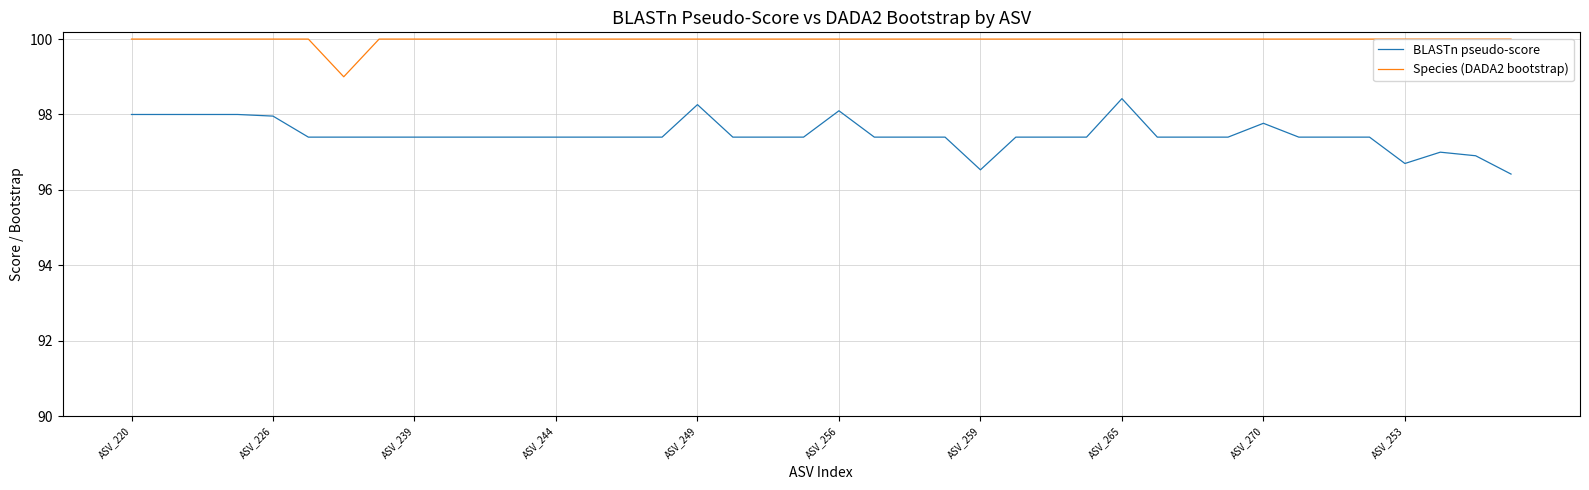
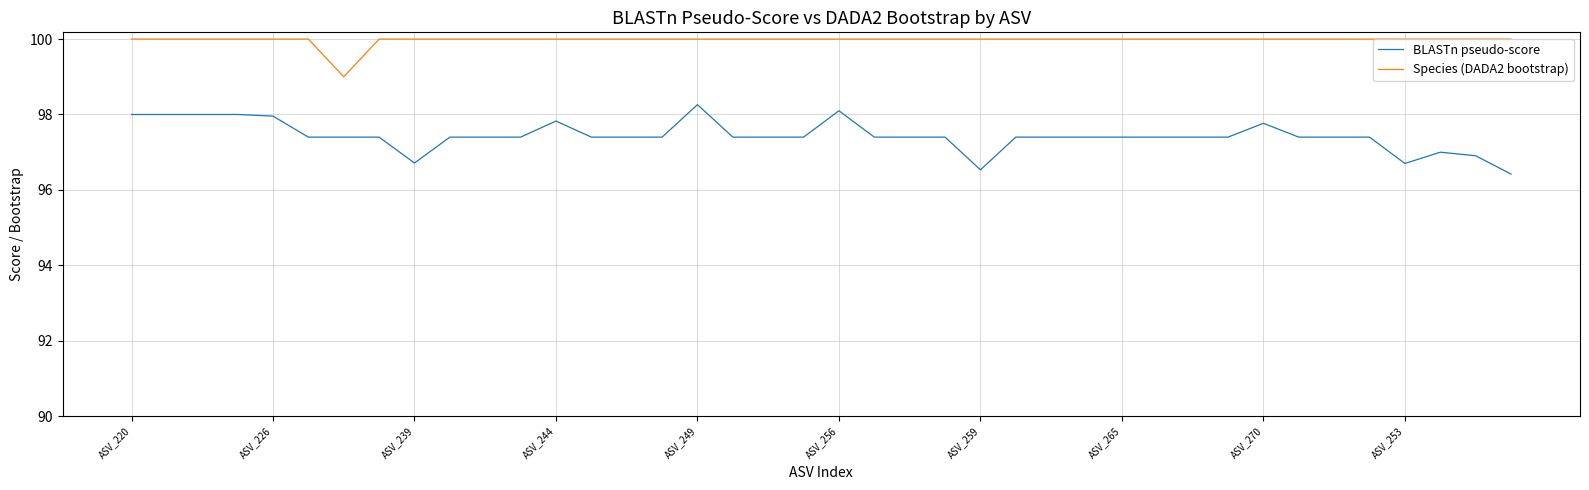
BLASTn pseudo-score, ASV_239: 97.4 -> 96.7
BLASTn pseudo-score, ASV_244: 97.4 -> 97.8
BLASTn pseudo-score, ASV_265: 98.4 -> 97.4
